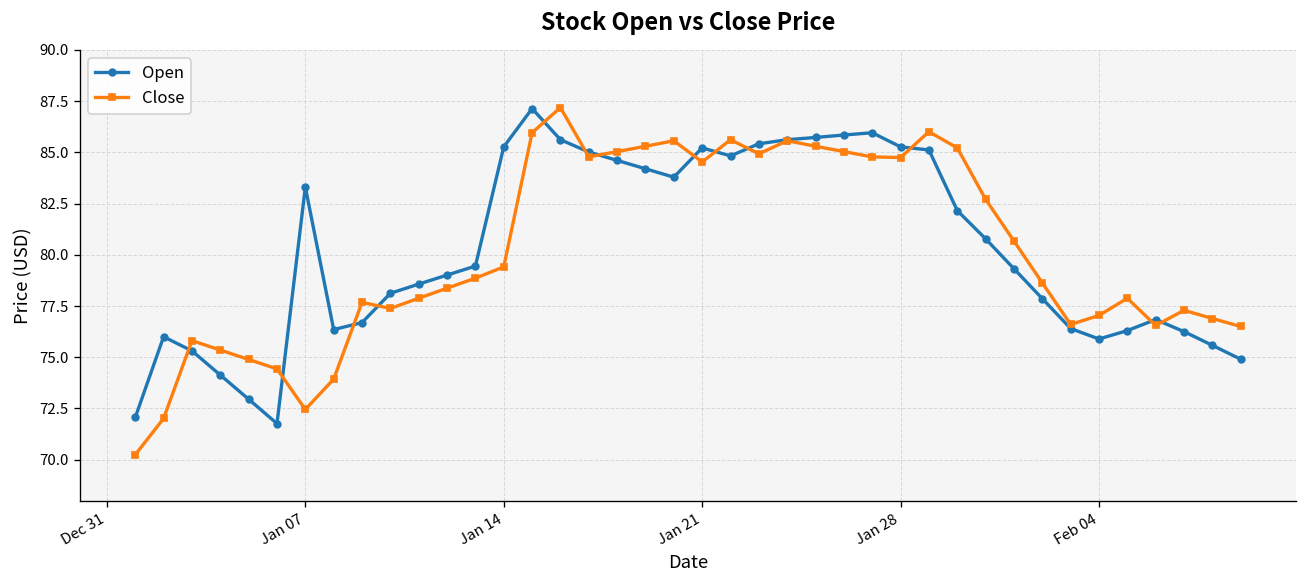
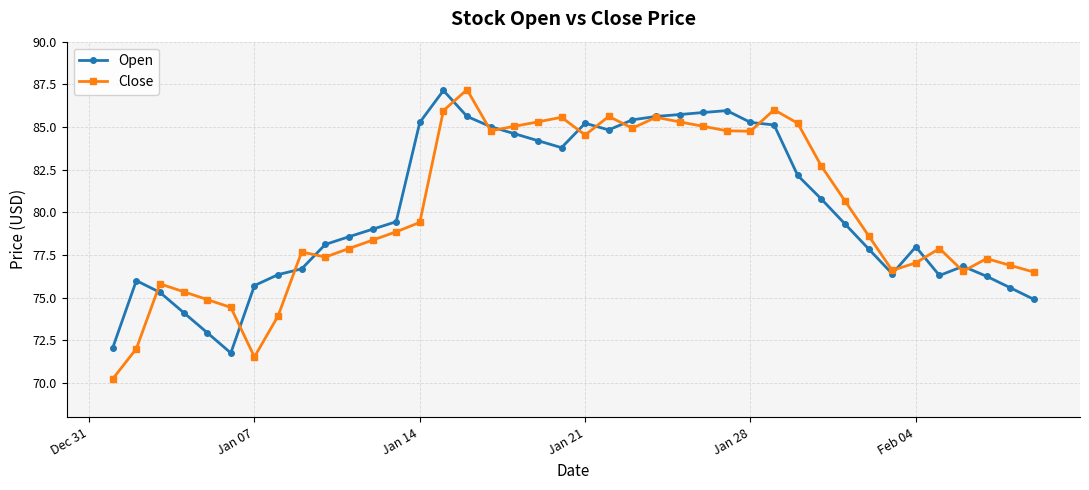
Open, Jan 07: 83.3 -> 75.7
Close, Jan 07: 72.5 -> 71.5
Open, Feb 04: 75.9 -> 78.0
